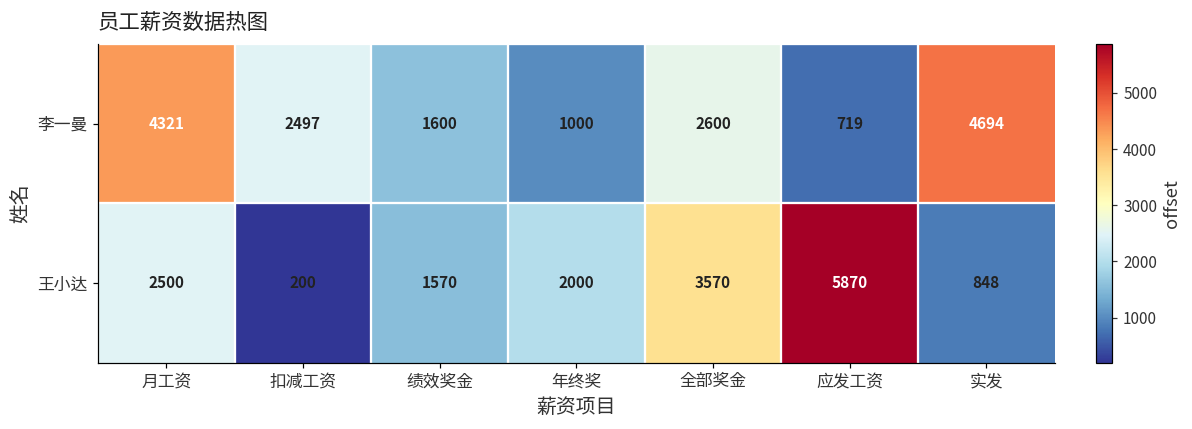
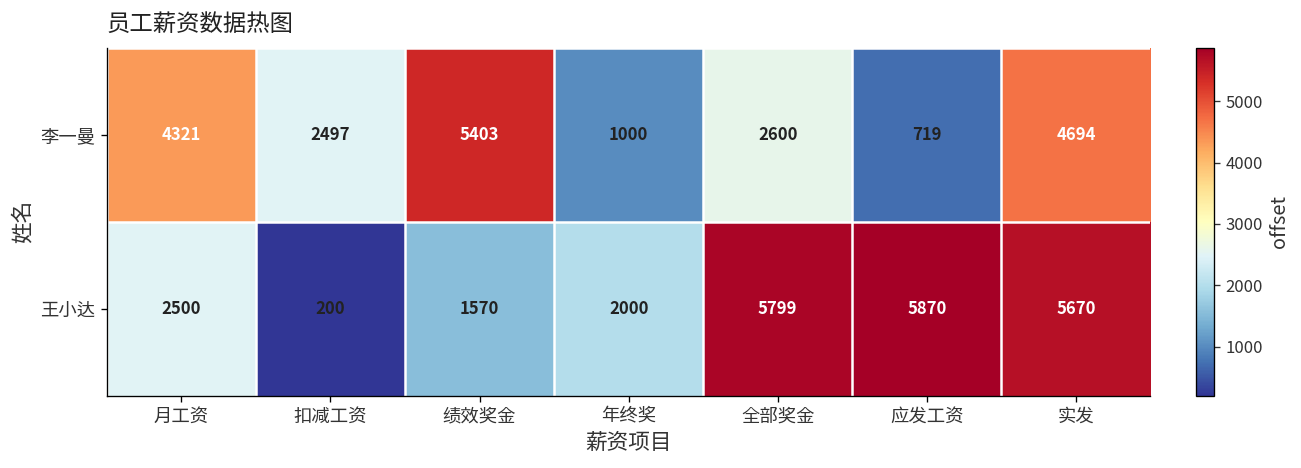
李一曼, 绩效奖金: 1600 -> 5403
王小达, 全部奖金: 3570 -> 5799
王小达, 实发: 848 -> 5670
